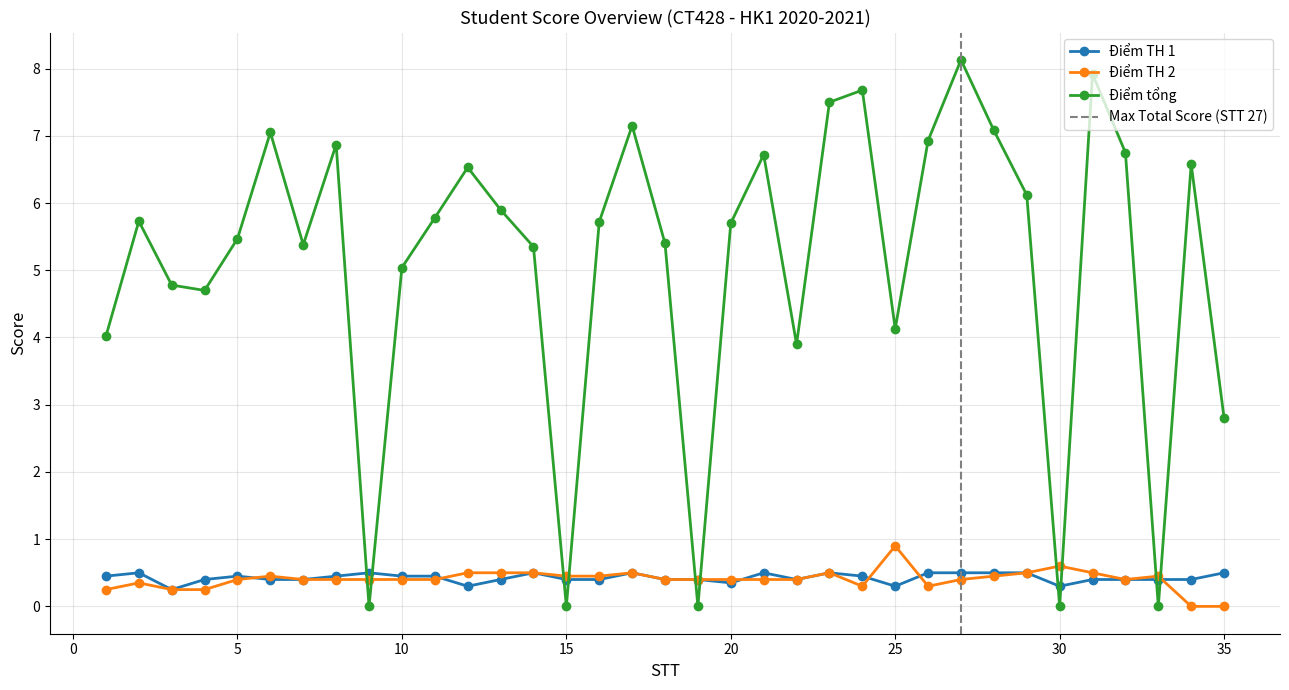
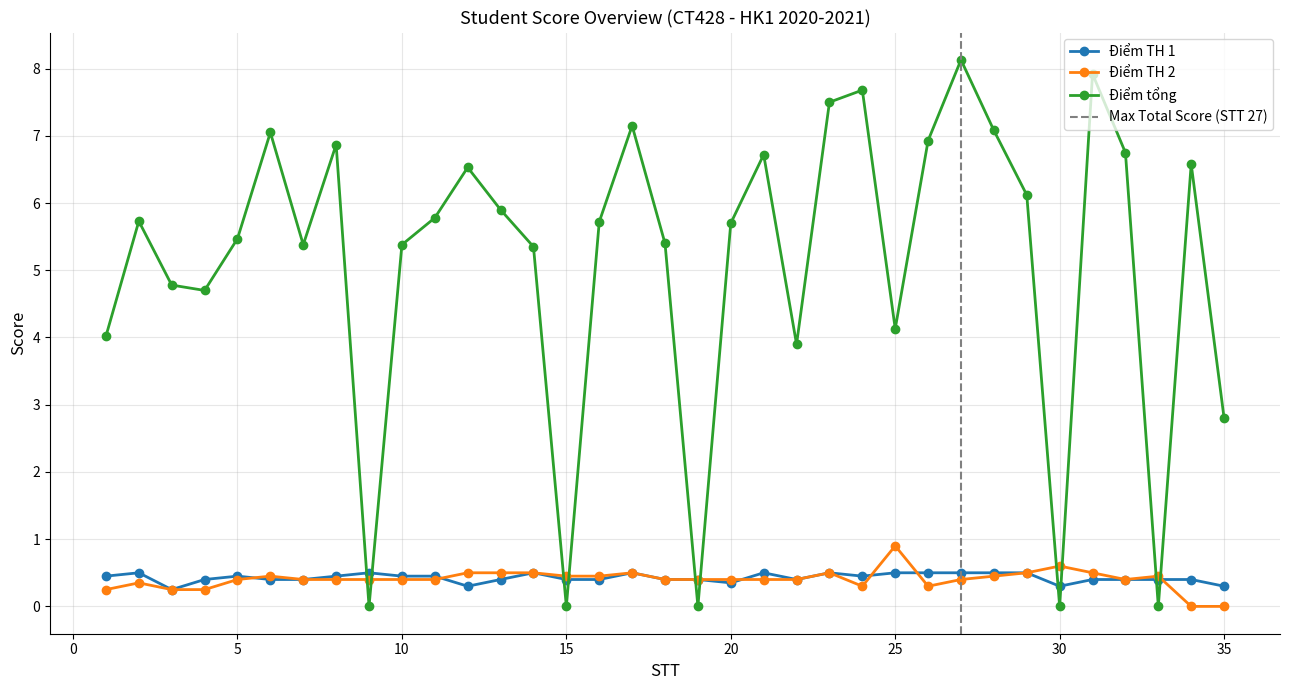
Điểm tổng, 10: 5.0 -> 5.4
Điểm TH 1, 25: 0.3 -> 0.5
Điểm TH 1, 35: 0.5 -> 0.3
